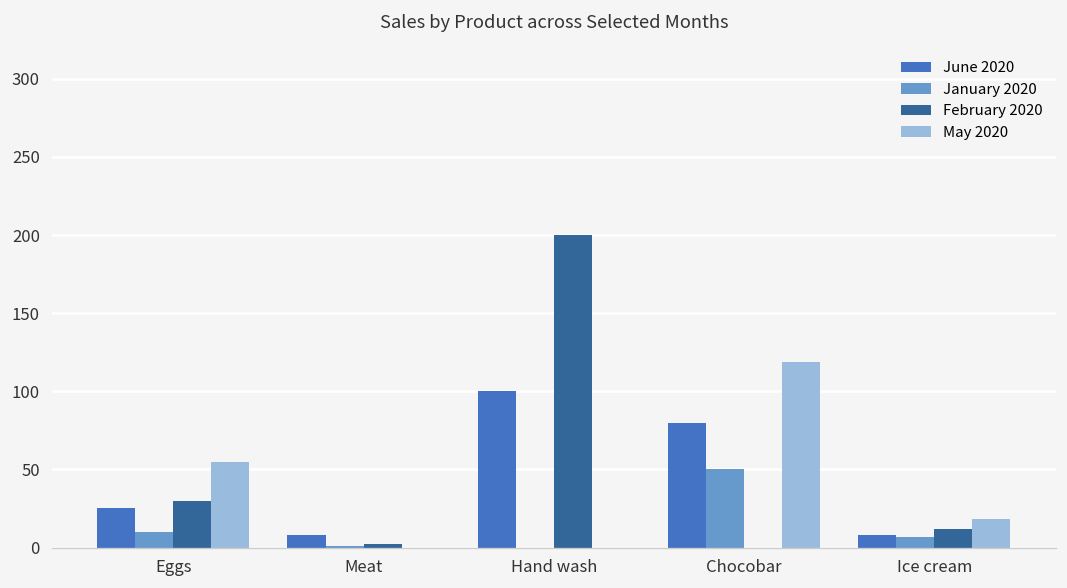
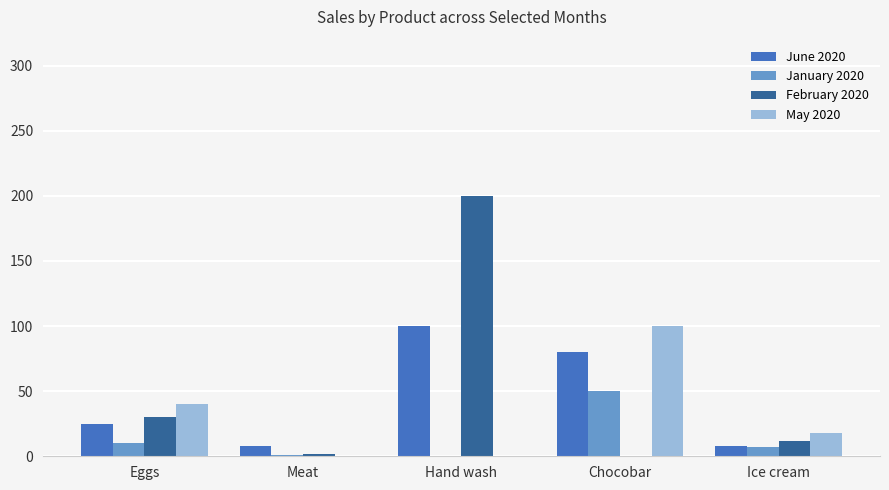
May 2020, Eggs: 55 -> 40
May 2020, Chocobar: 119 -> 100
